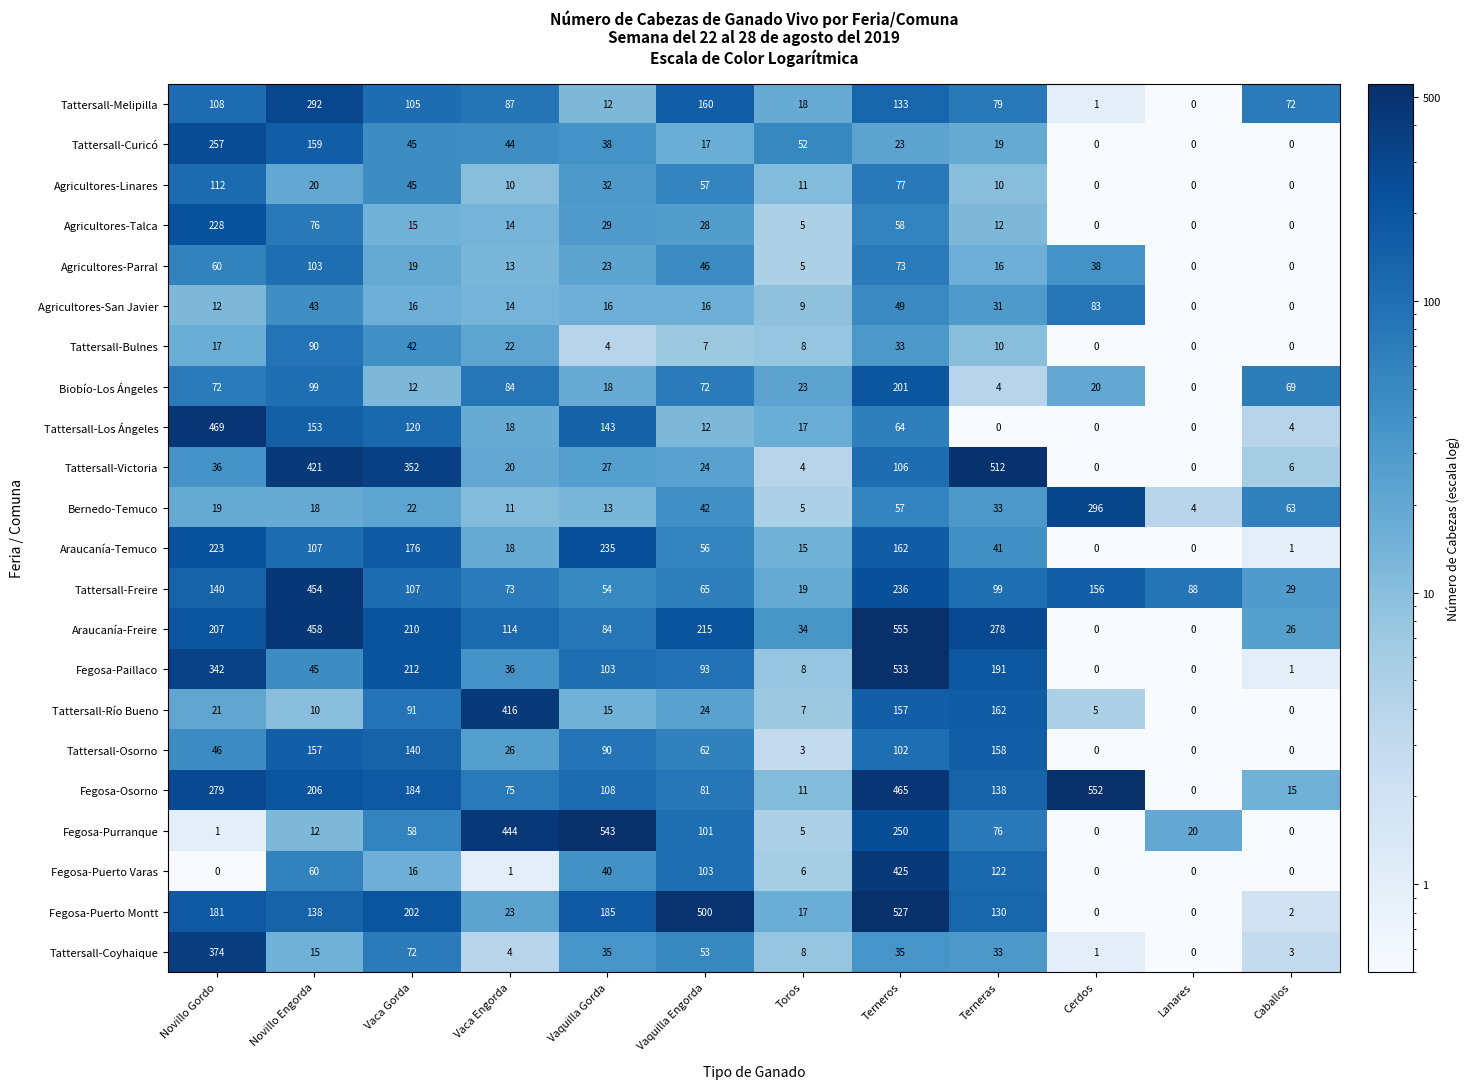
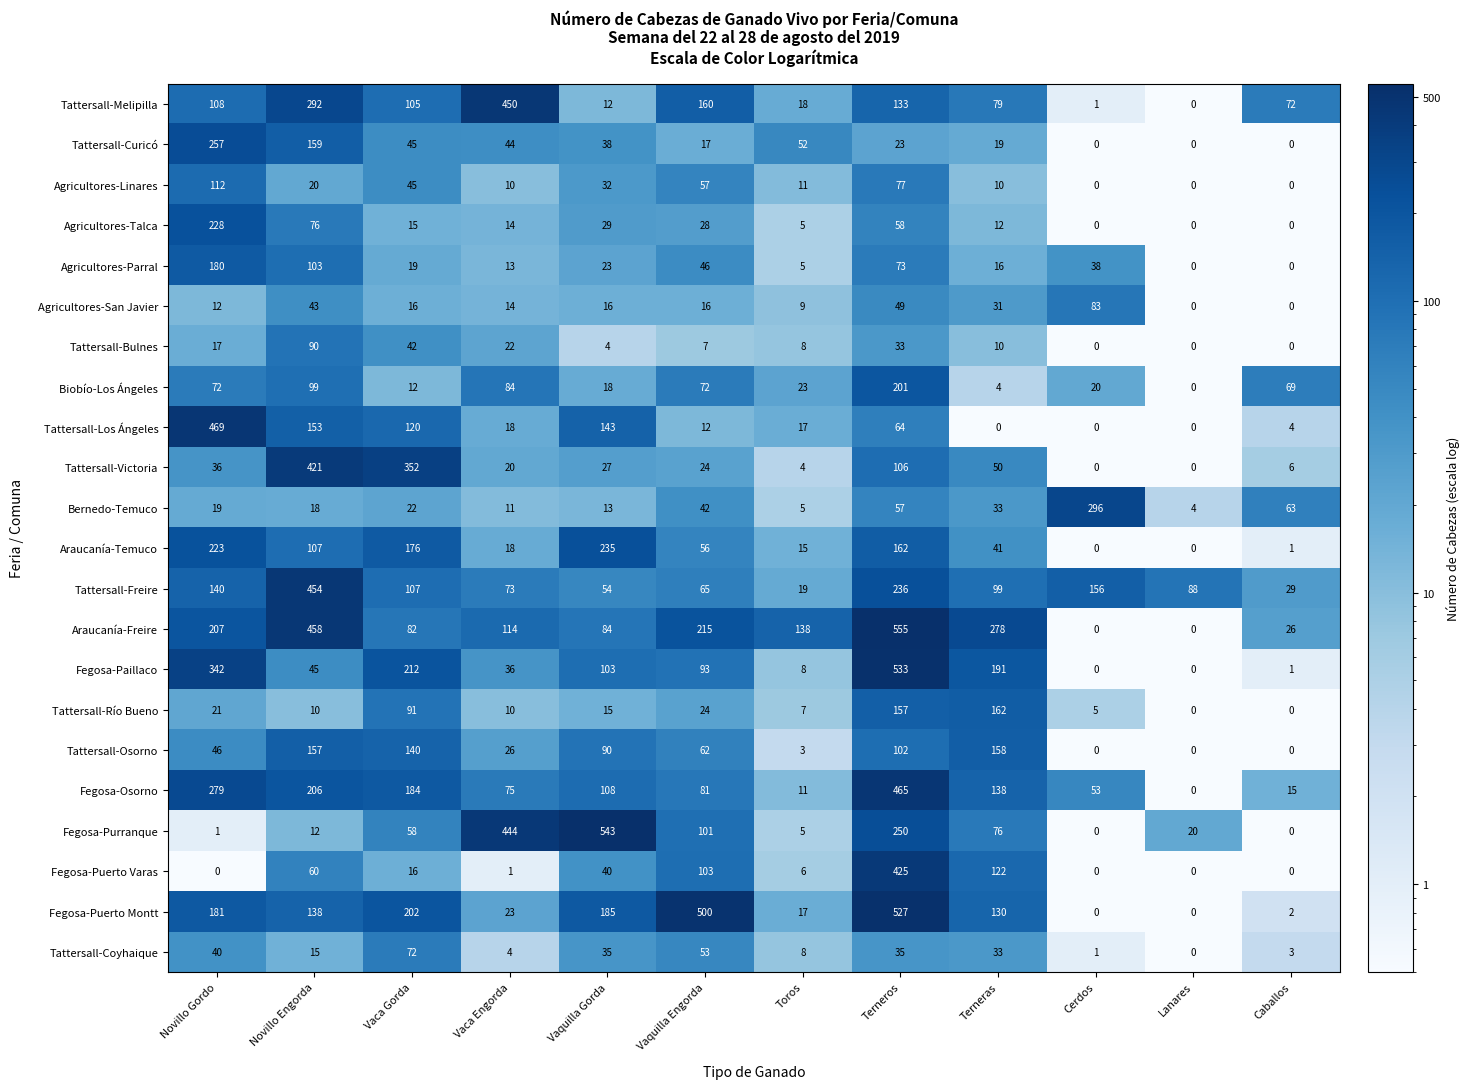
Tattersall-Melipilla, Vaca Engorda: 87 -> 450
Agricultores-Parral, Novillo Gordo: 60 -> 180
Tattersall-Victoria, Terneras: 512 -> 50
Araucanía-Freire, Vaca Gorda: 210 -> 82
Araucanía-Freire, Toros: 34 -> 138
Tattersall-Río Bueno, Vaca Engorda: 416 -> 10
Fegosa-Osorno, Cerdos: 552 -> 53
Tattersall-Coyhaique, Novillo Gordo: 374 -> 40
